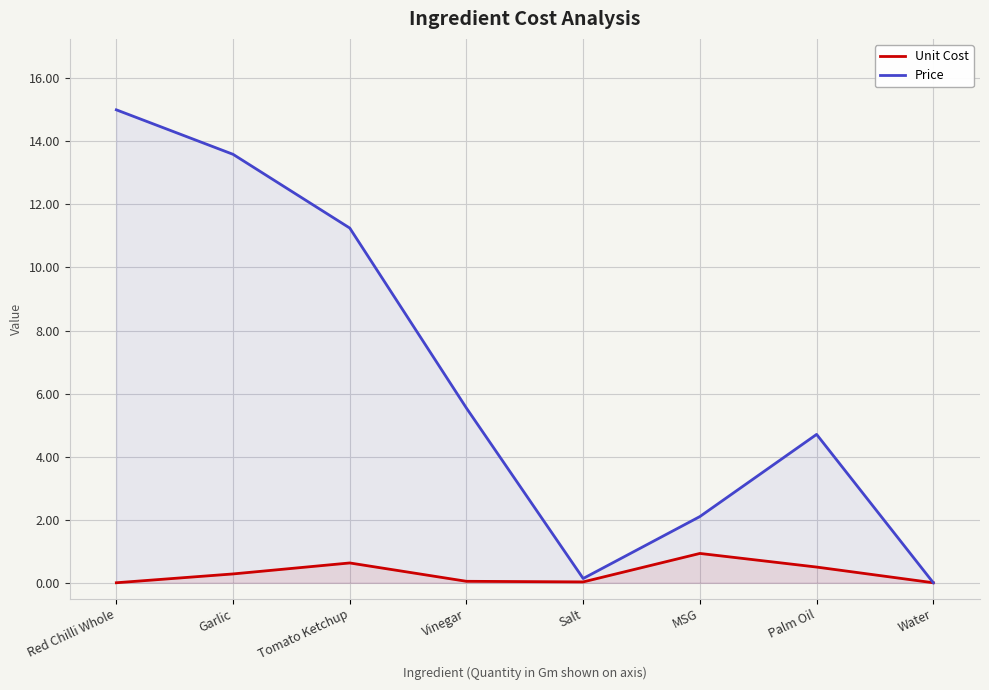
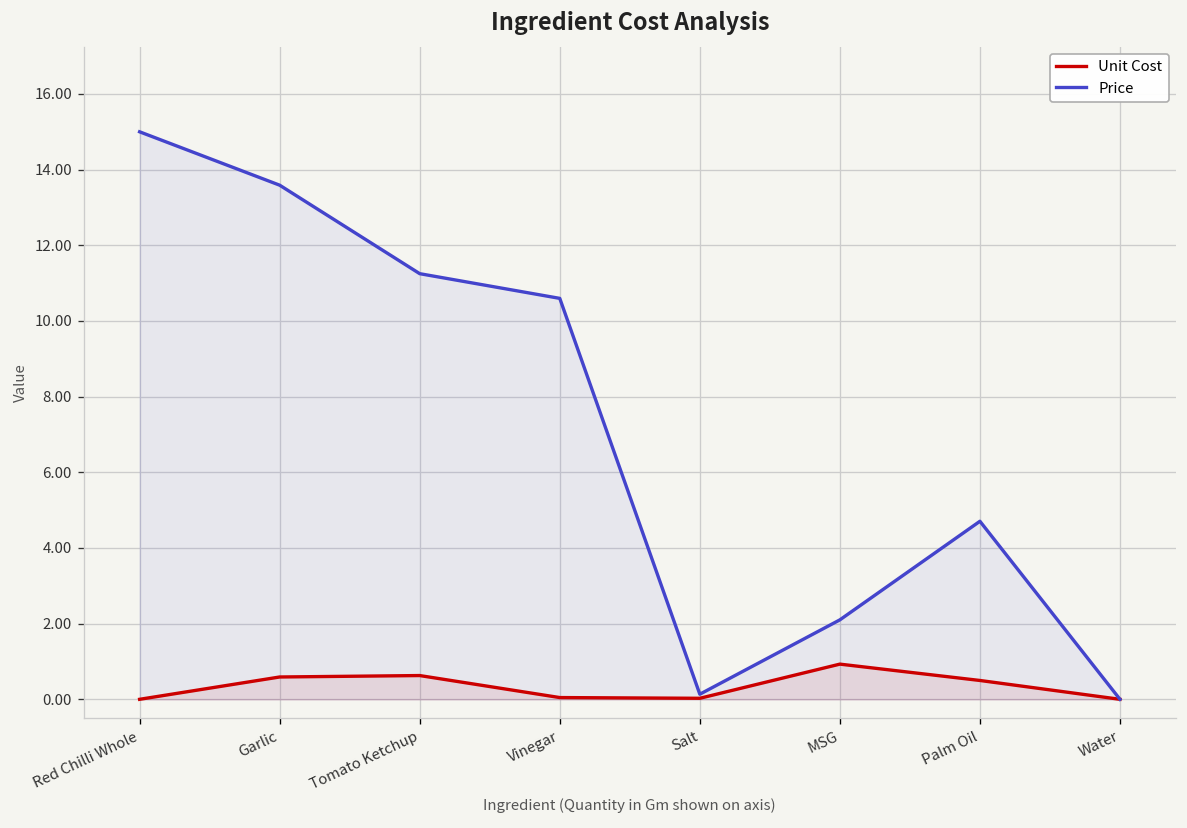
Unit Cost, Garlic: 0.3 -> 0.6
Price, Vinegar: 5.5 -> 10.6
